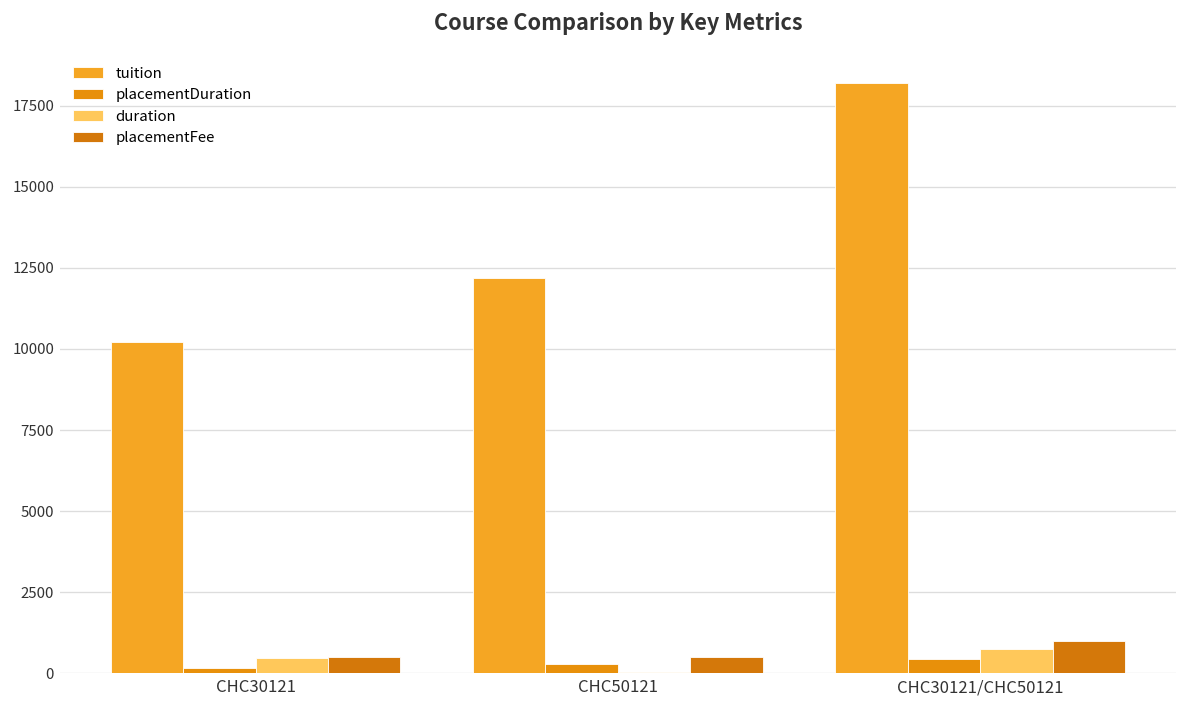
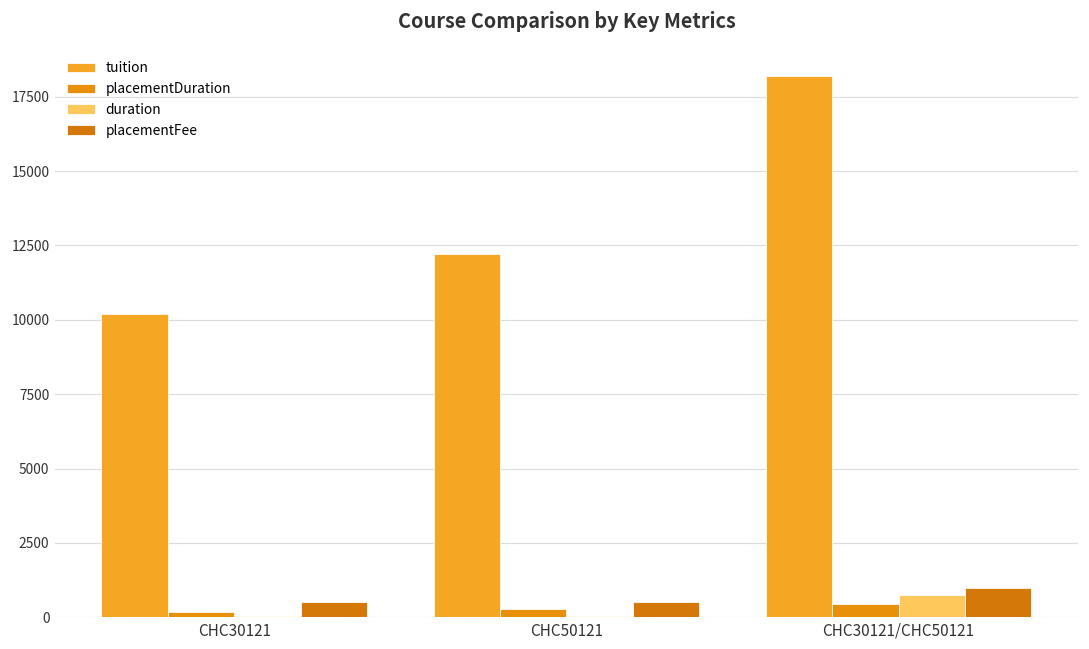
duration, CHC30121: 500 -> 100
